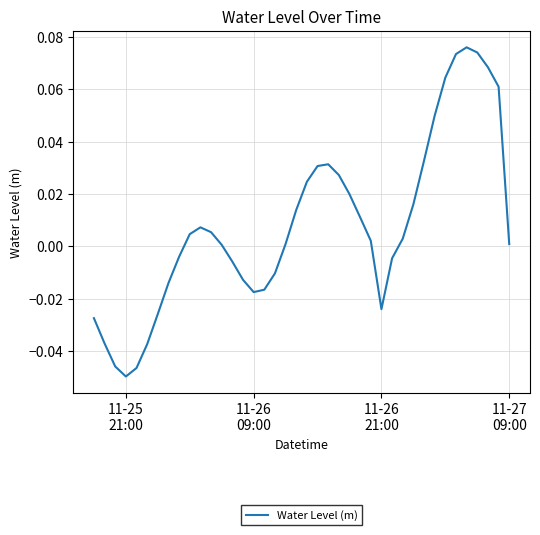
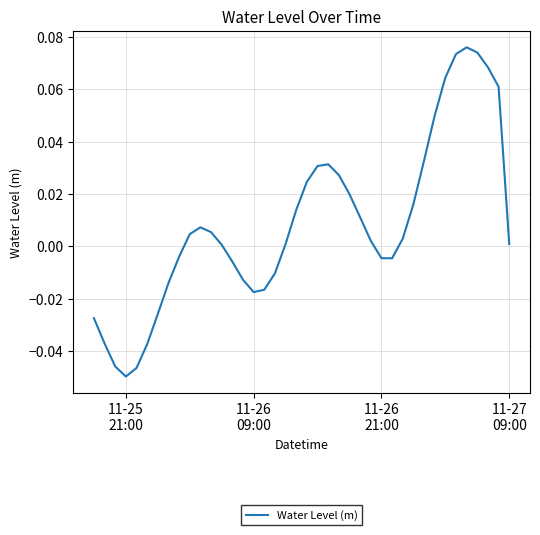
11-26 21:00: -0.024 -> -0.004
